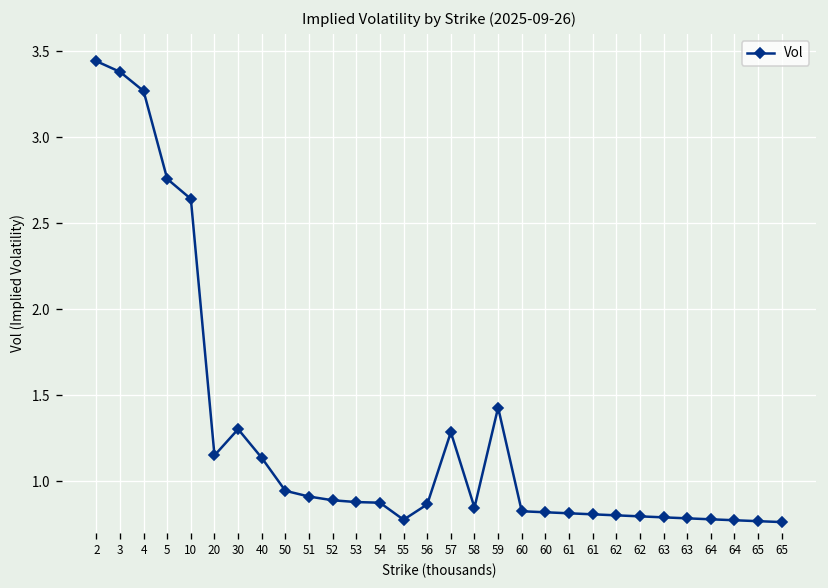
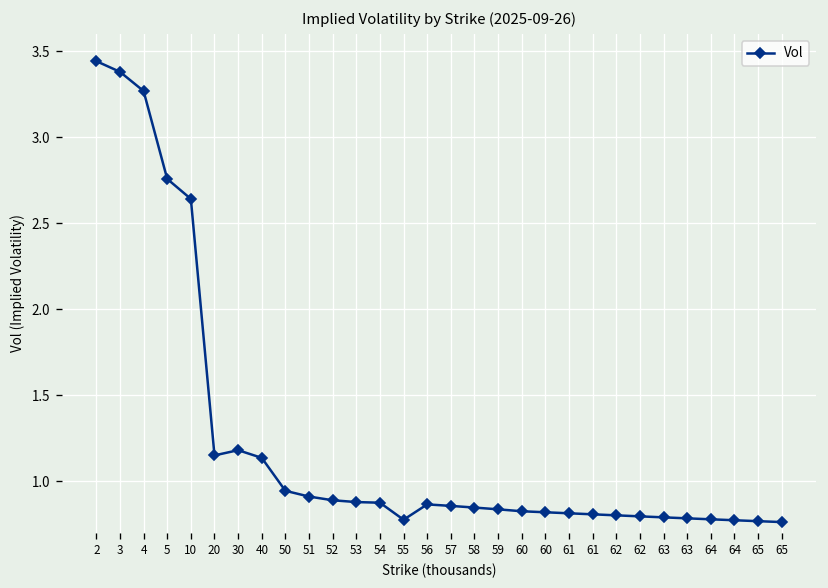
30: 1.30 -> 1.18
57: 1.28 -> 0.86
59: 1.43 -> 0.84
